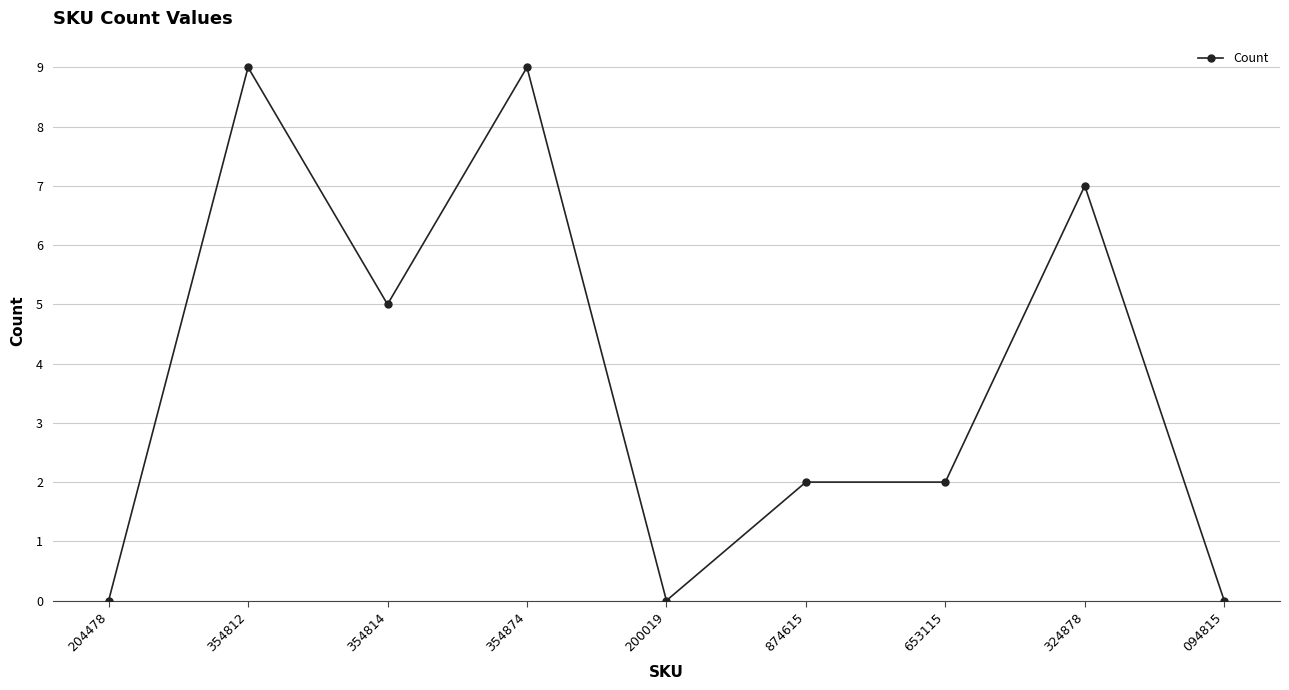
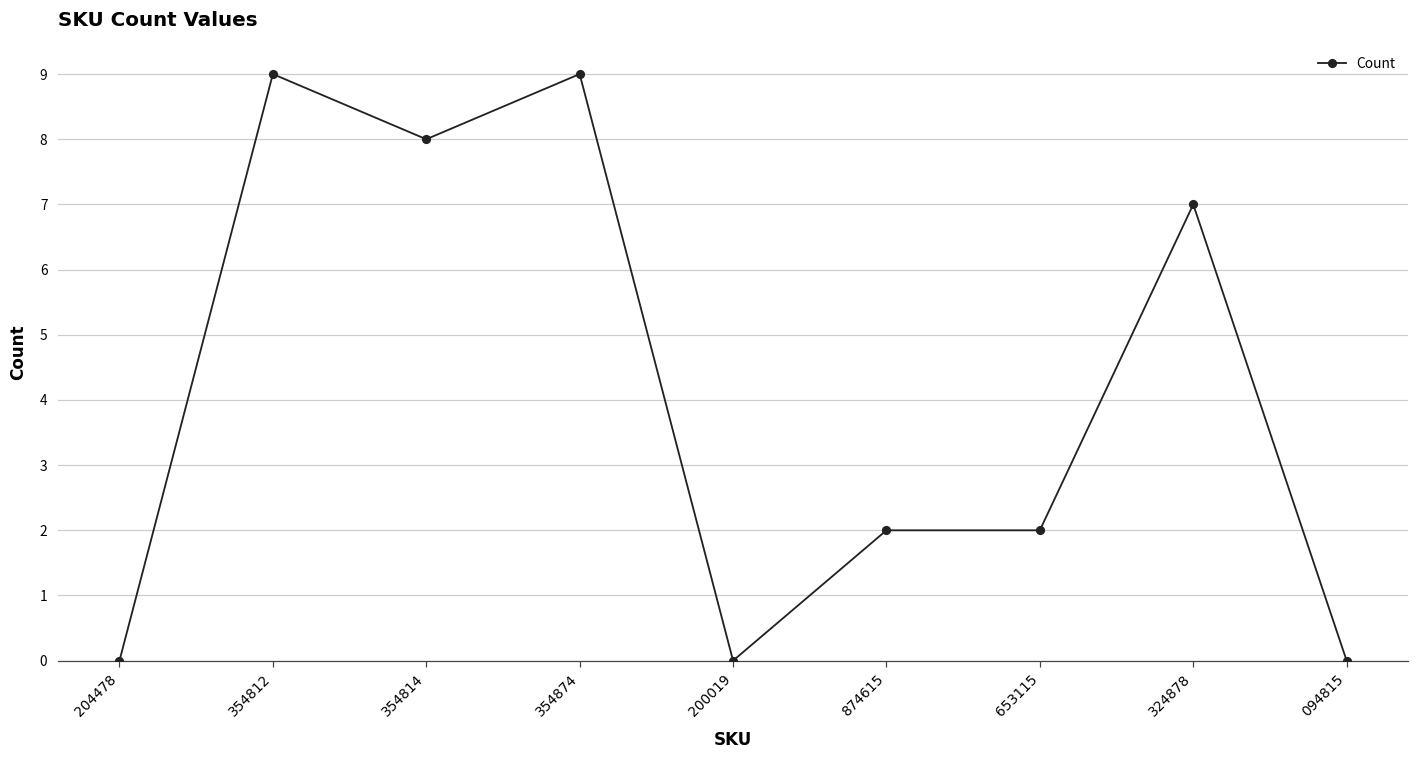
354814: 5 -> 8
